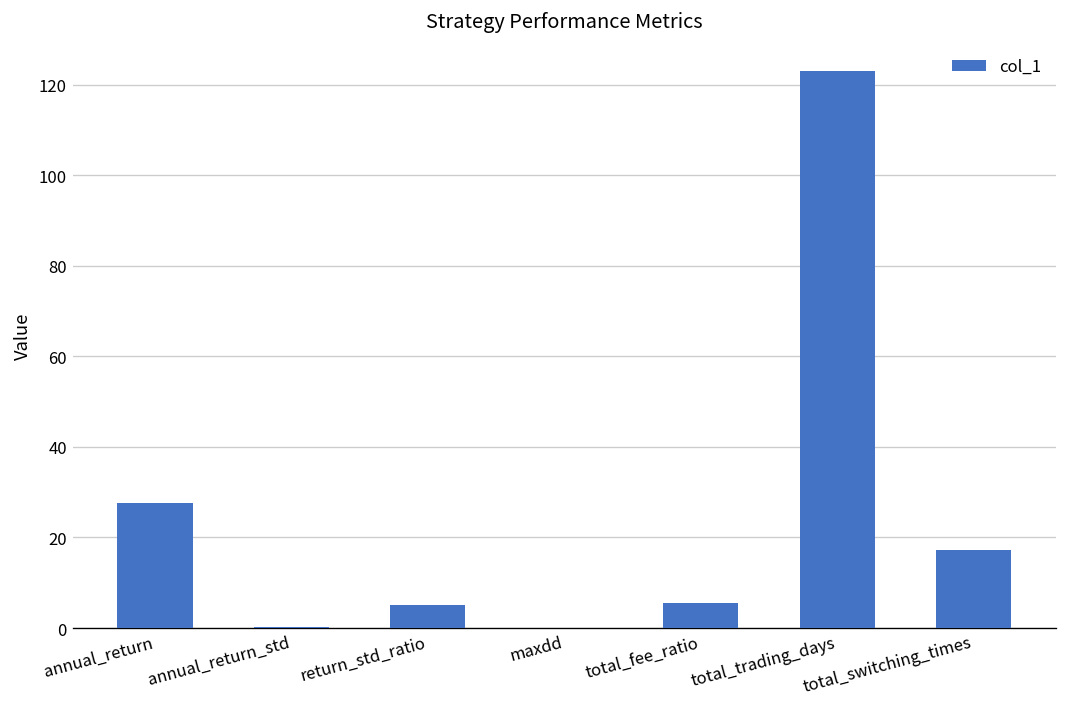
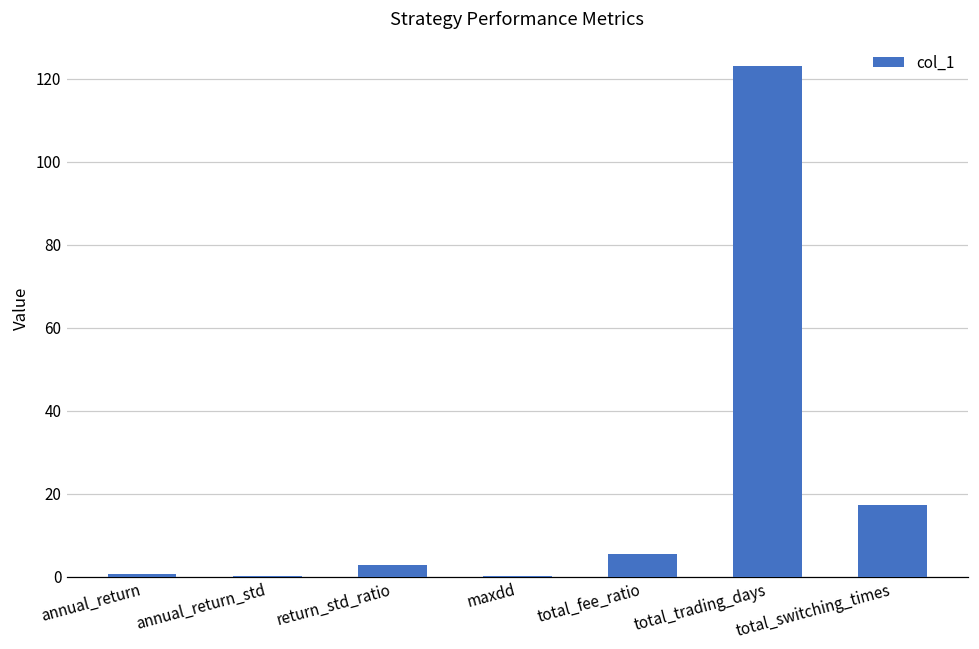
annual_return: 28 -> 1
return_std_ratio: 5 -> 3
